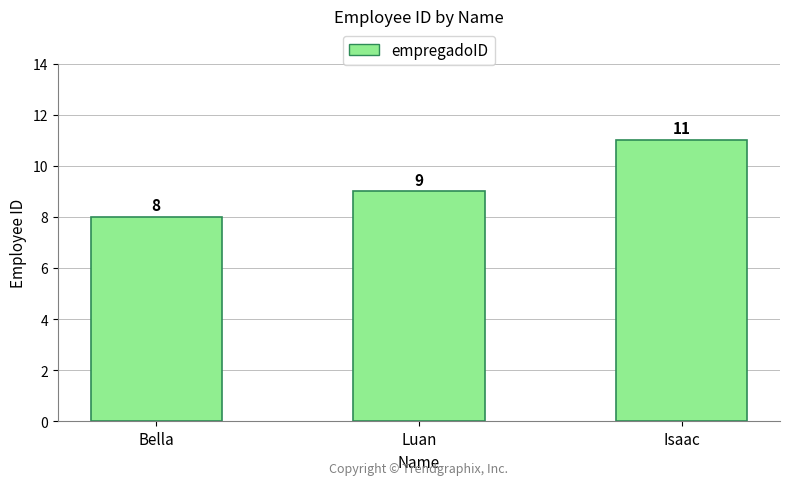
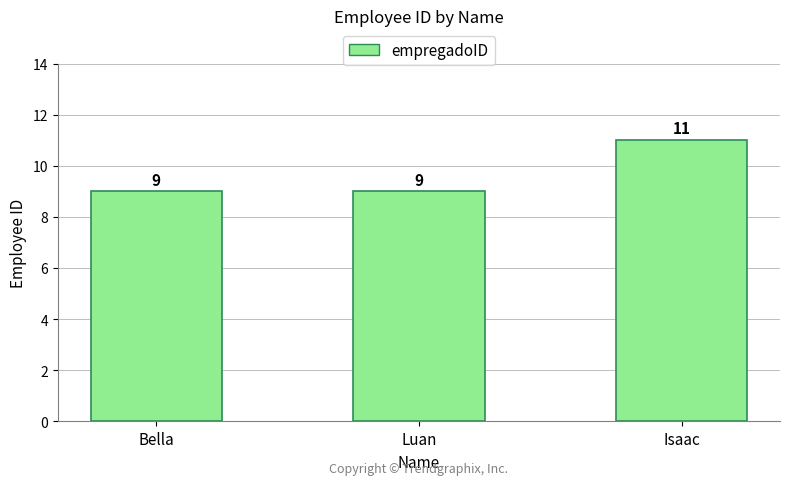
Bella: 8 -> 9
